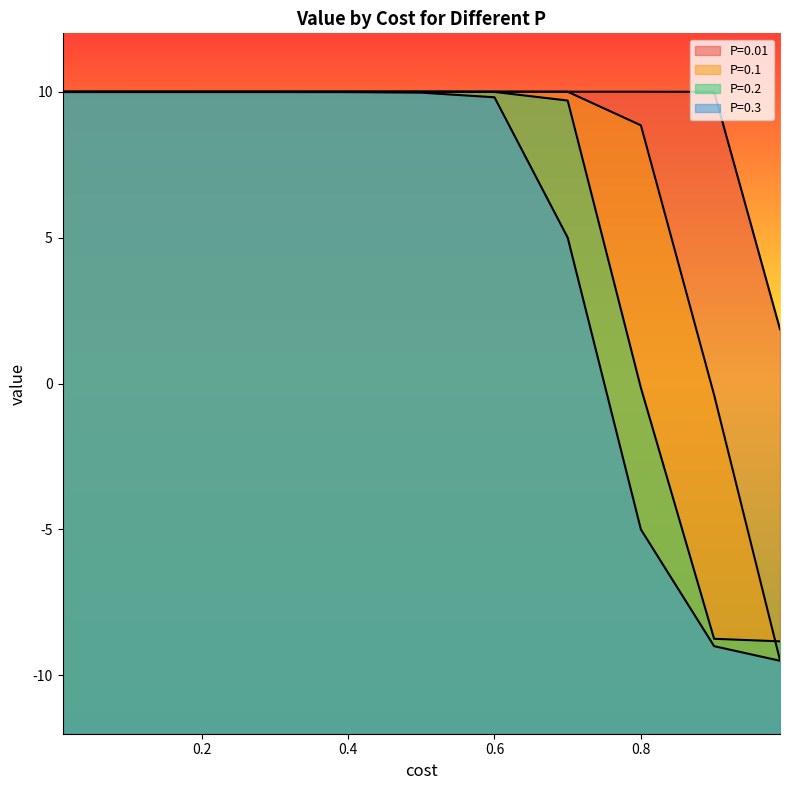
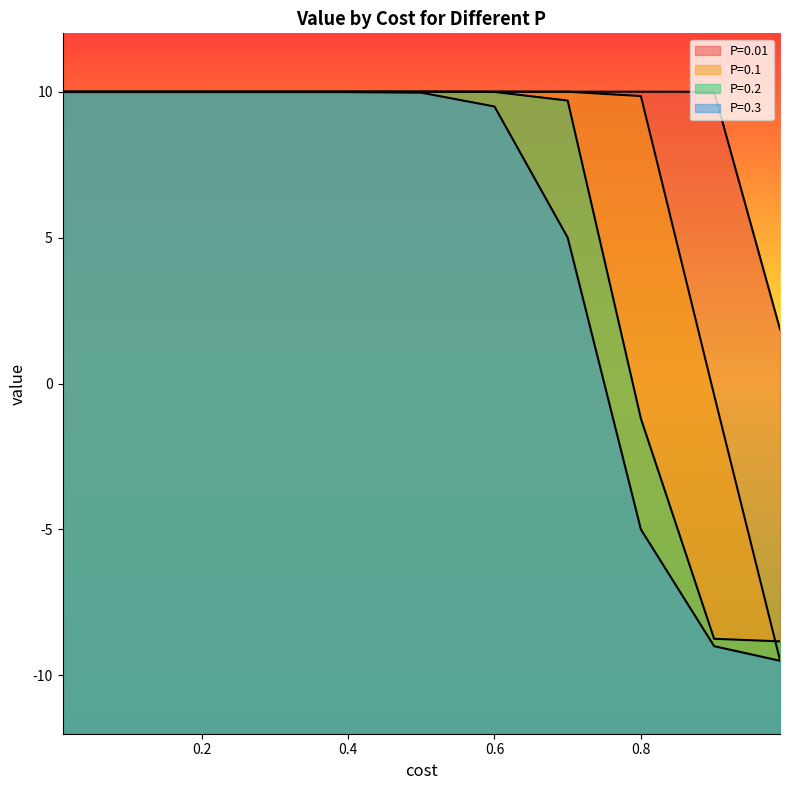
P=0.3, 0.6: 9.8 -> 9.5
P=0.1, 0.8: 8.8 -> 9.9
P=0.2, 0.8: -0.1 -> -1.2
